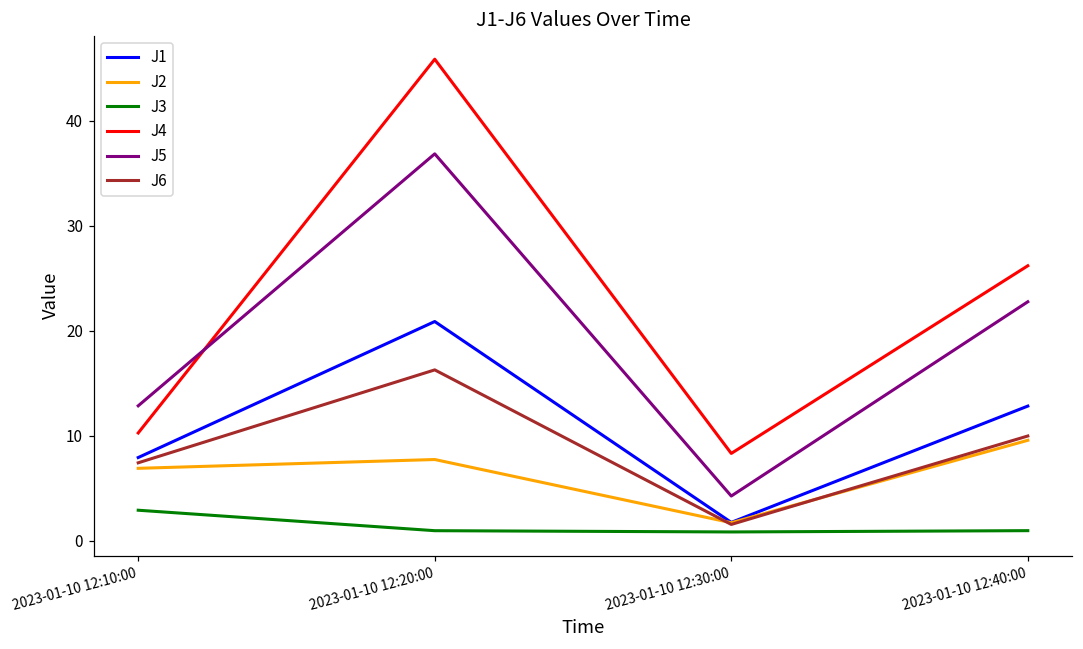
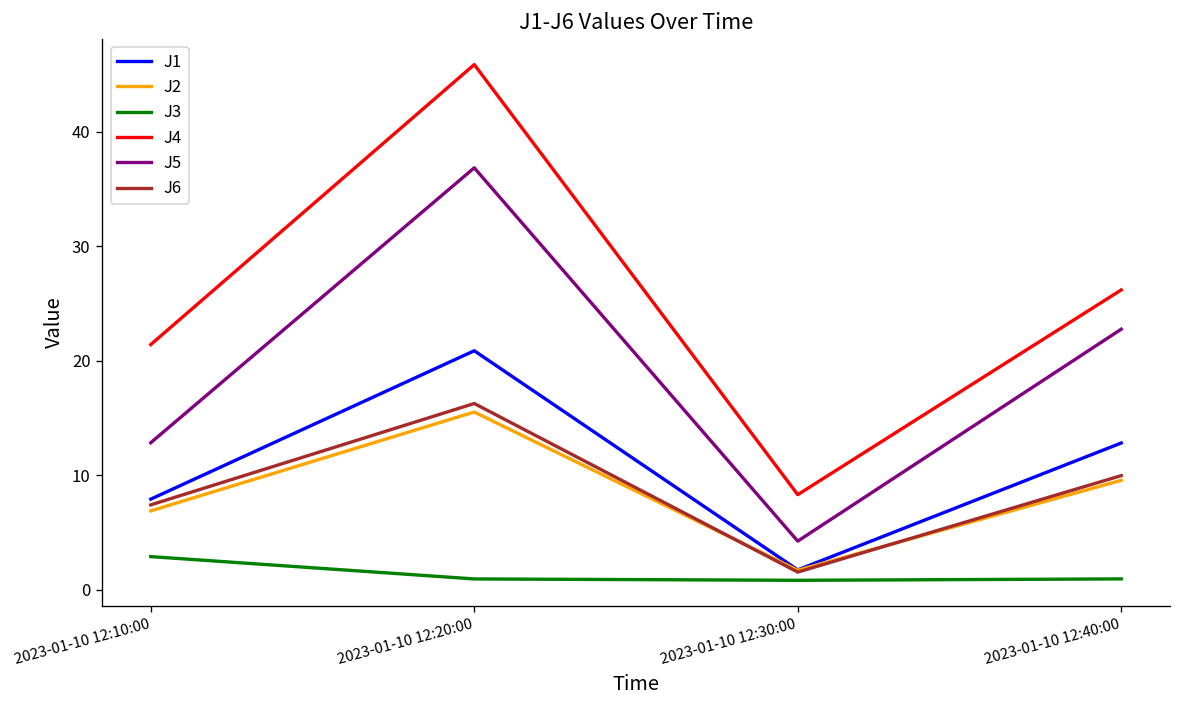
J4, 2023-01-10 12:10:00: 10 -> 21
J2, 2023-01-10 12:20:00: 8 -> 16
